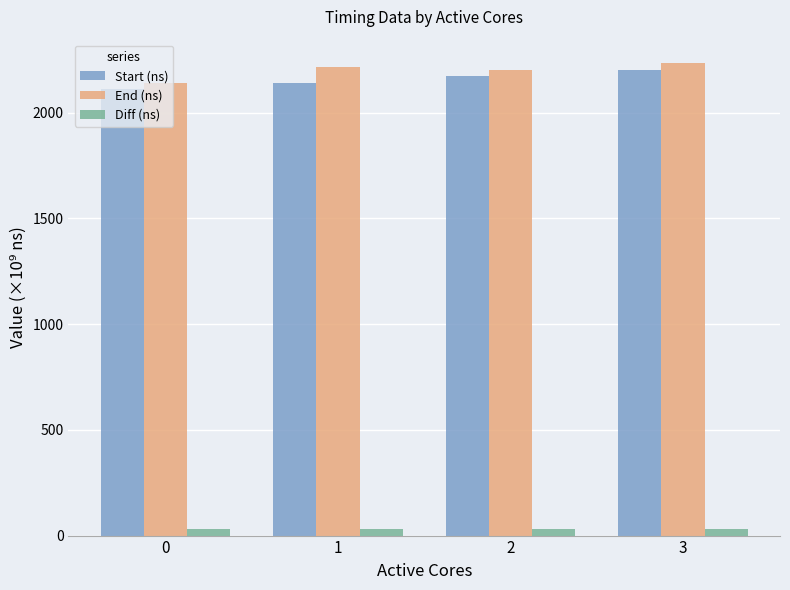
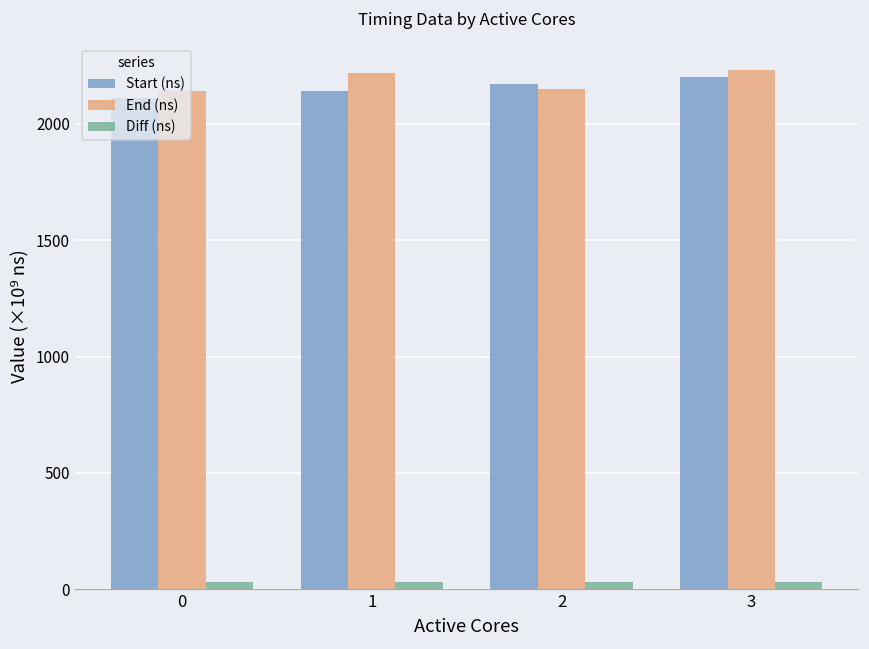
End (ns), 2: 2200 -> 2150
